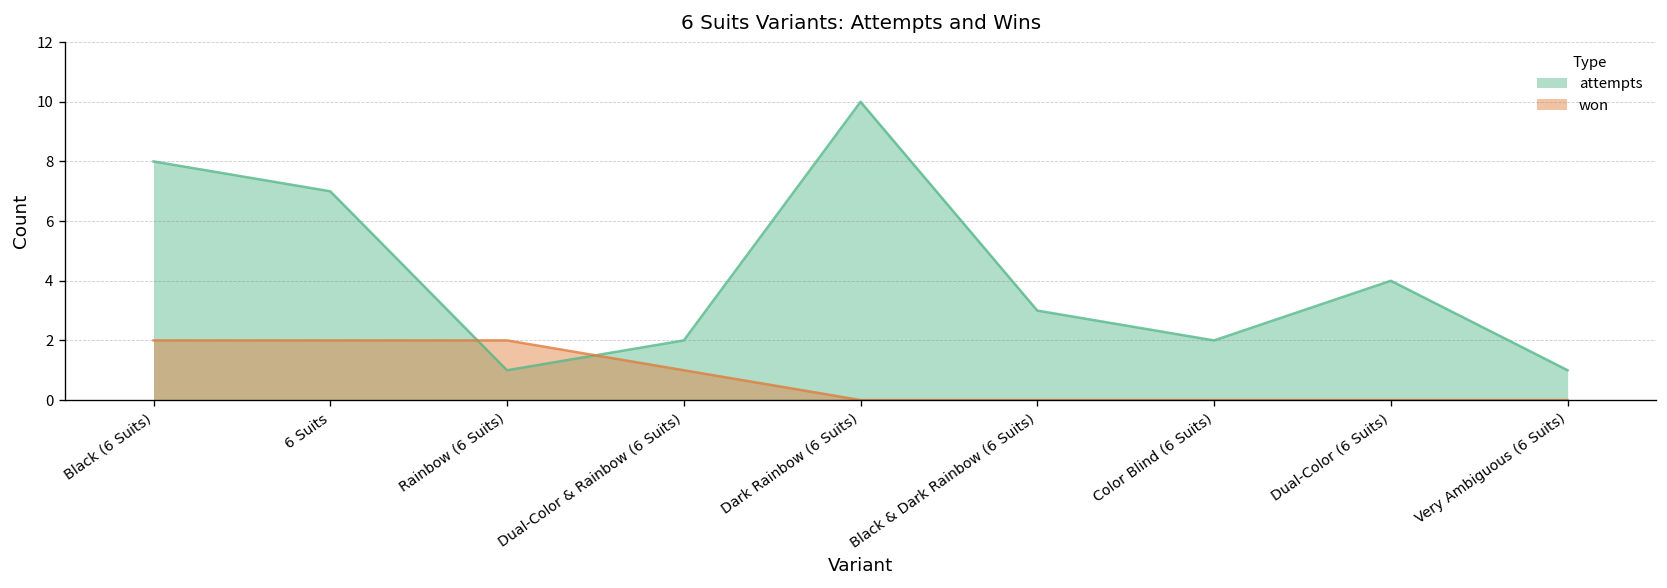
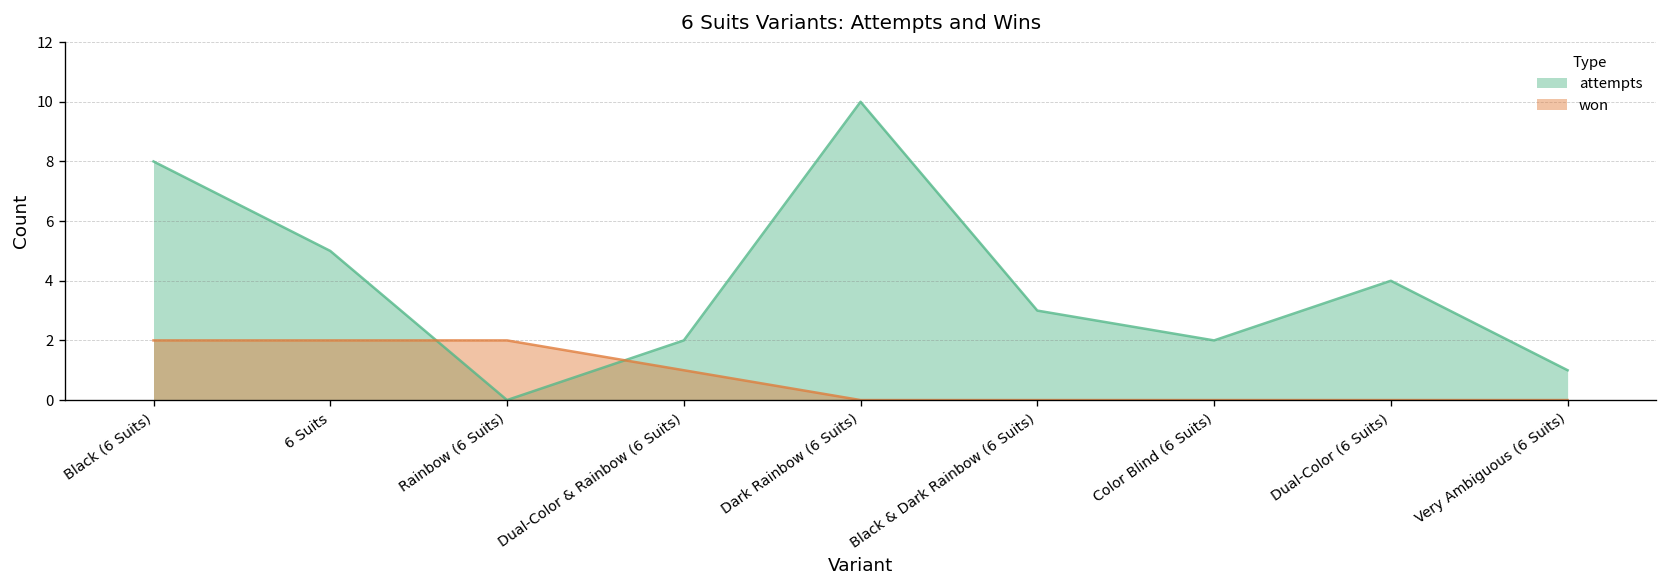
attempts, 6 Suits: 7 -> 5
attempts, Rainbow (6 Suits): 1 -> 0
